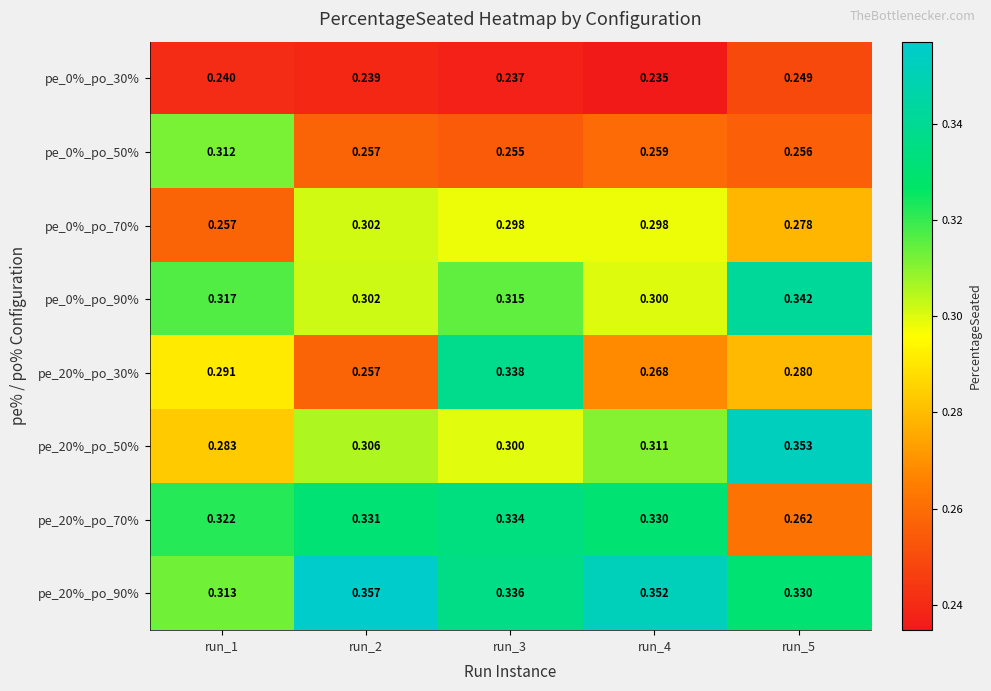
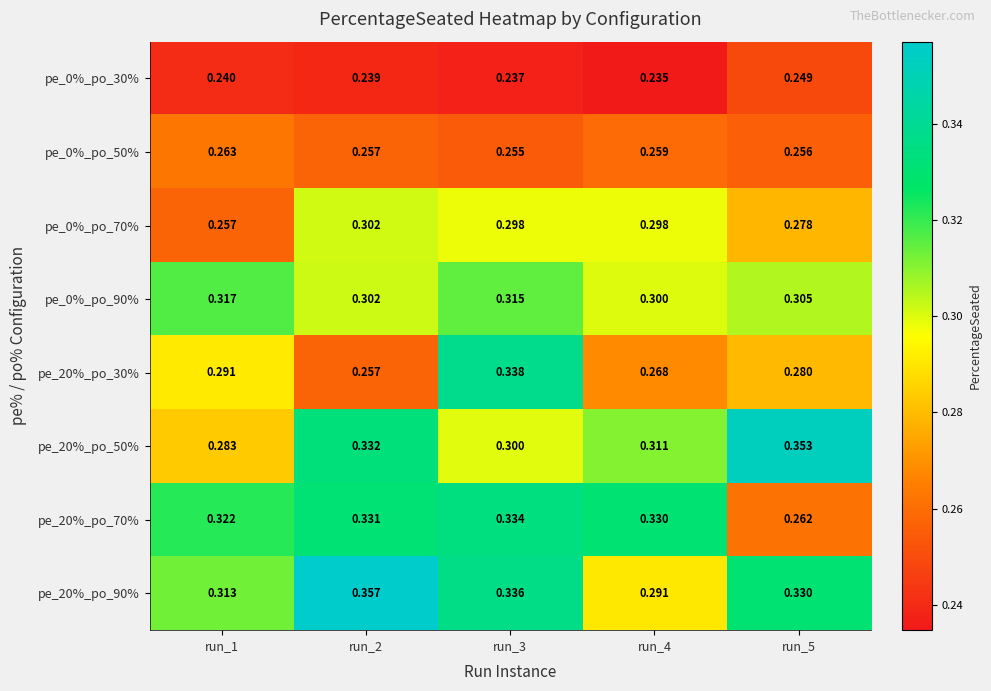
pe_0%_po_50%, run_1: 0.312 -> 0.263
pe_0%_po_90%, run_5: 0.342 -> 0.305
pe_20%_po_50%, run_2: 0.306 -> 0.332
pe_20%_po_90%, run_4: 0.352 -> 0.291
